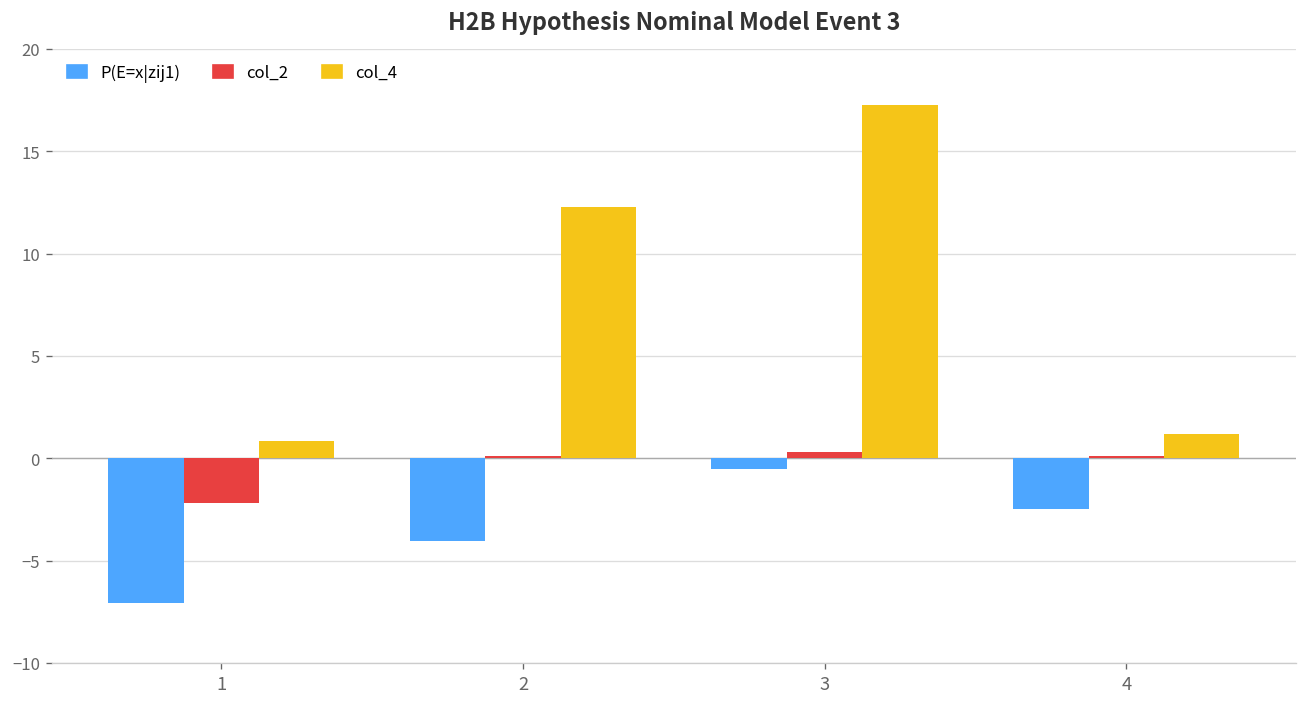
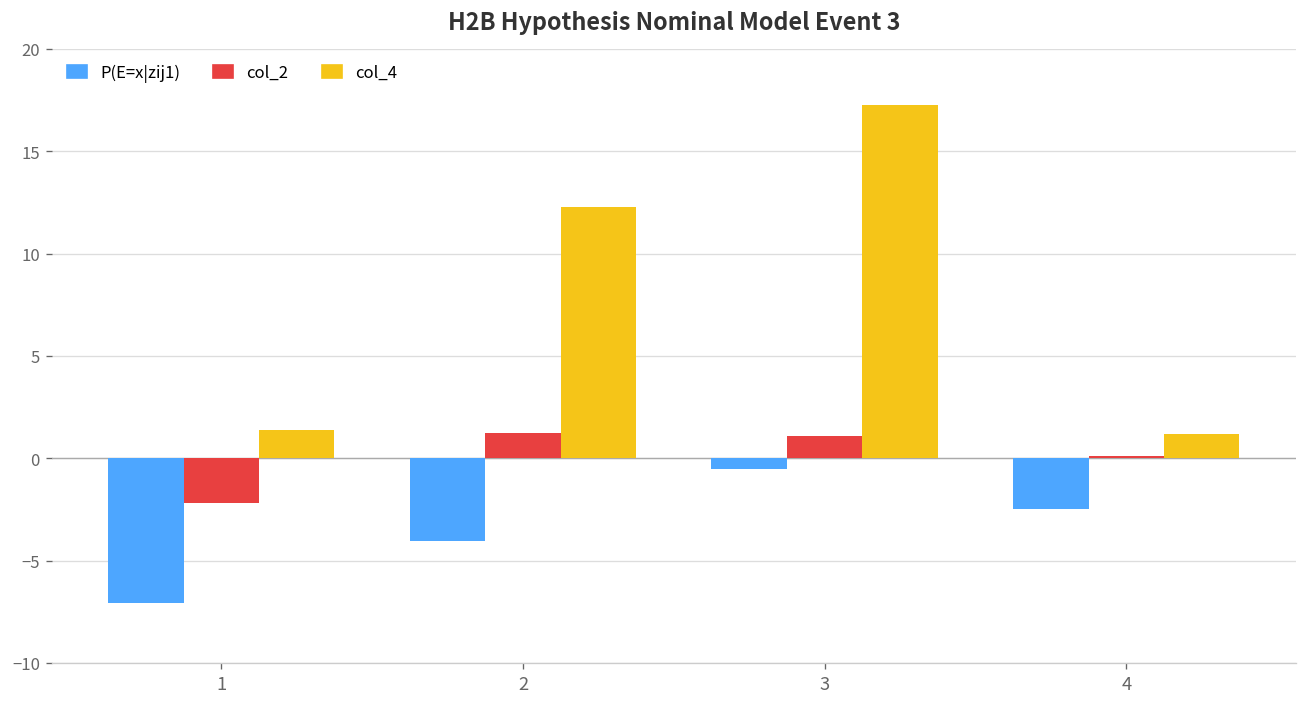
col_4, 1: 0.9 -> 1.4
col_2, 2: 0.1 -> 1.2
col_2, 3: 0.3 -> 1.1
